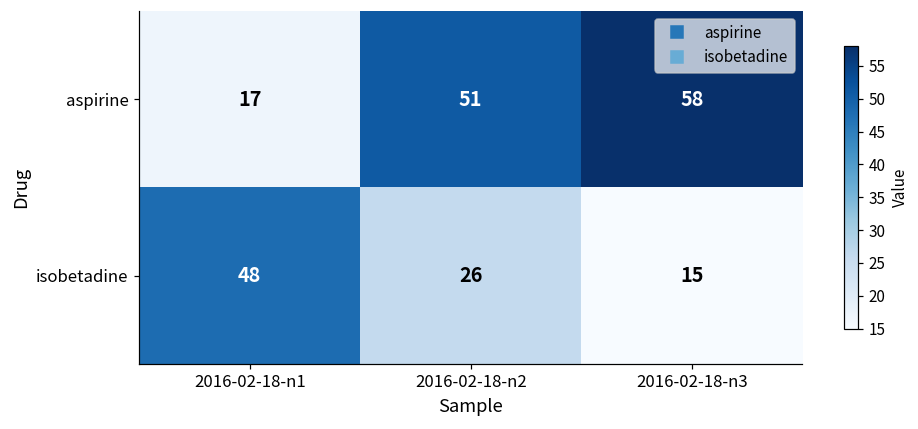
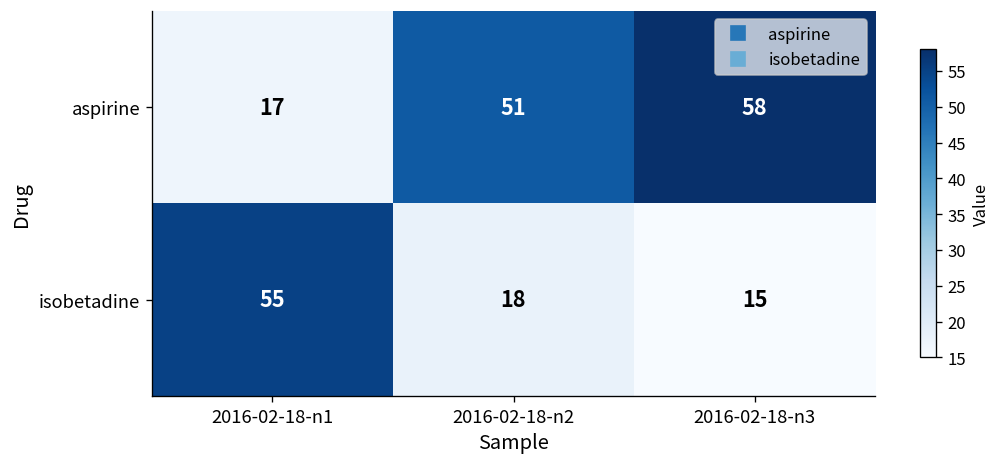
isobetadine, 2016-02-18-n1: 48 -> 55
isobetadine, 2016-02-18-n2: 26 -> 18
